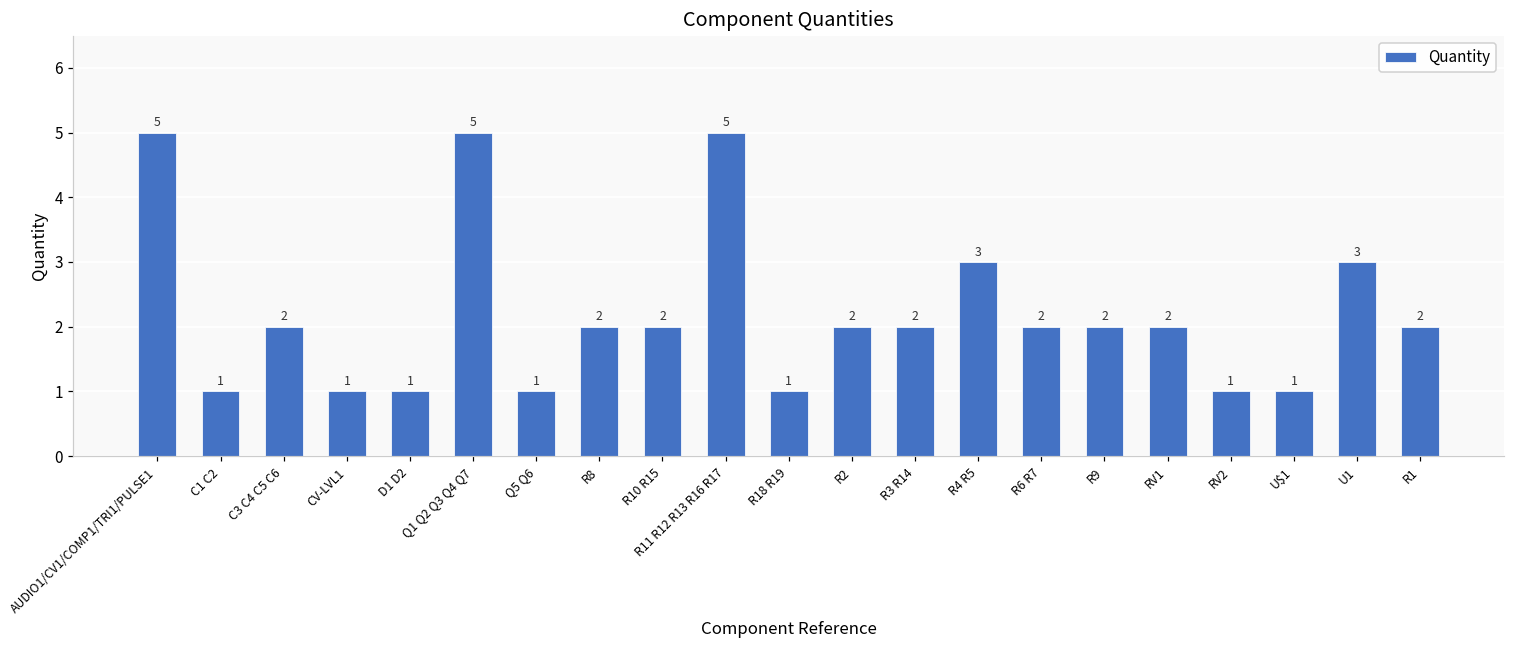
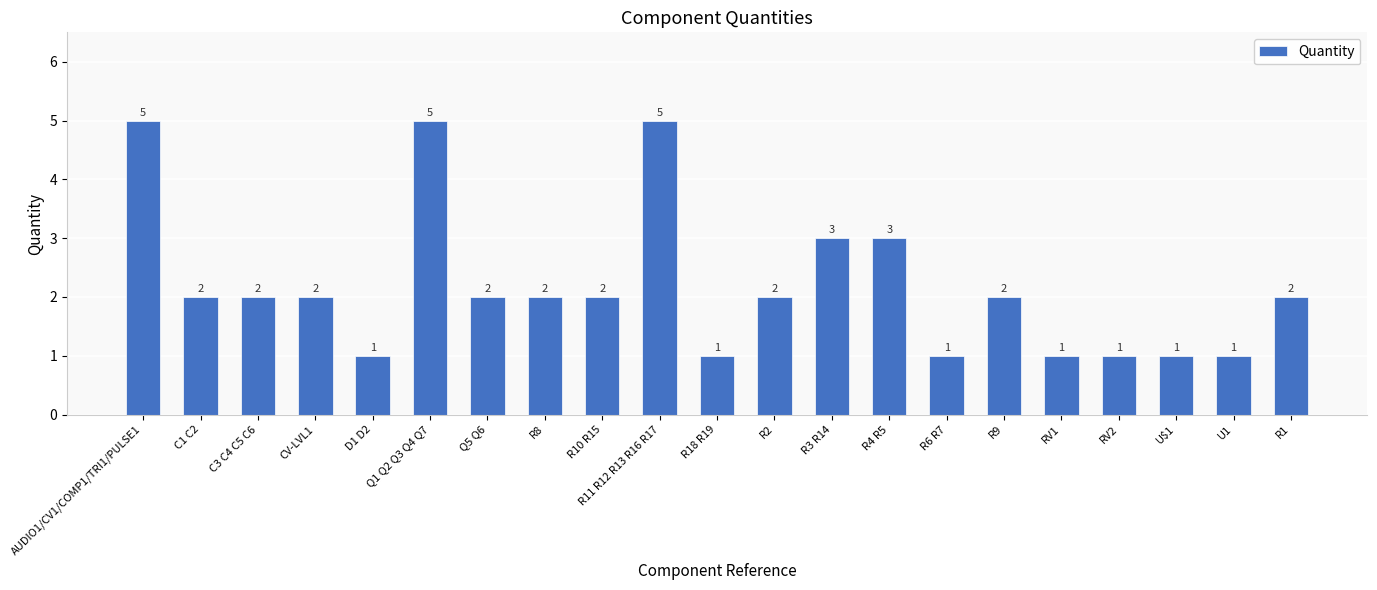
C1 C2: 1 -> 2
CV-LVL1: 1 -> 2
Q5 Q6: 1 -> 2
R3 R14: 2 -> 3
R6 R7: 2 -> 1
RV1: 2 -> 1
U1: 3 -> 1
